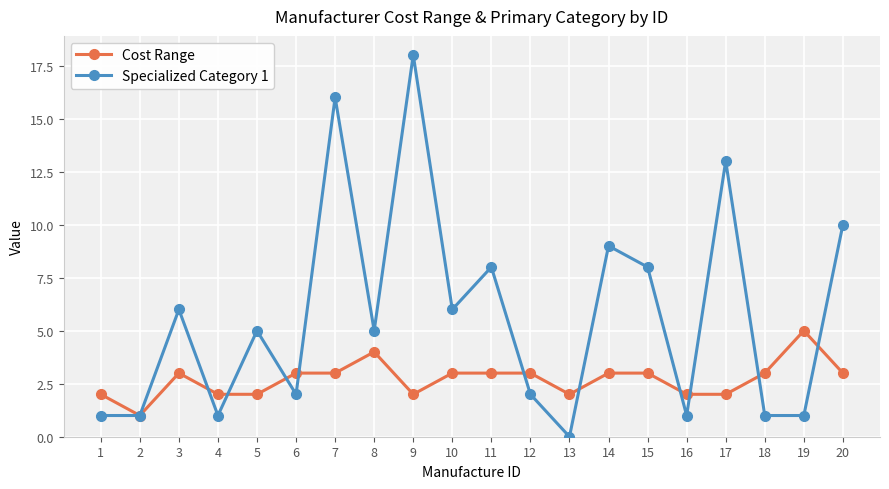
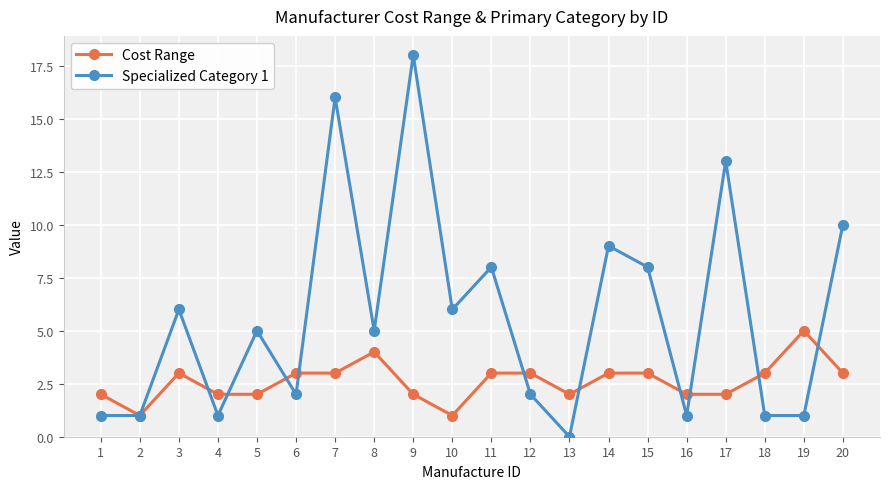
Cost Range, 10: 3 -> 1
